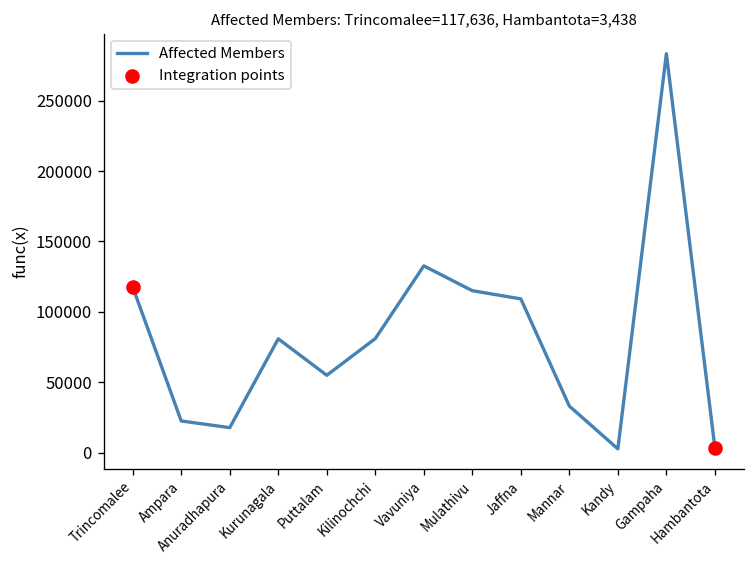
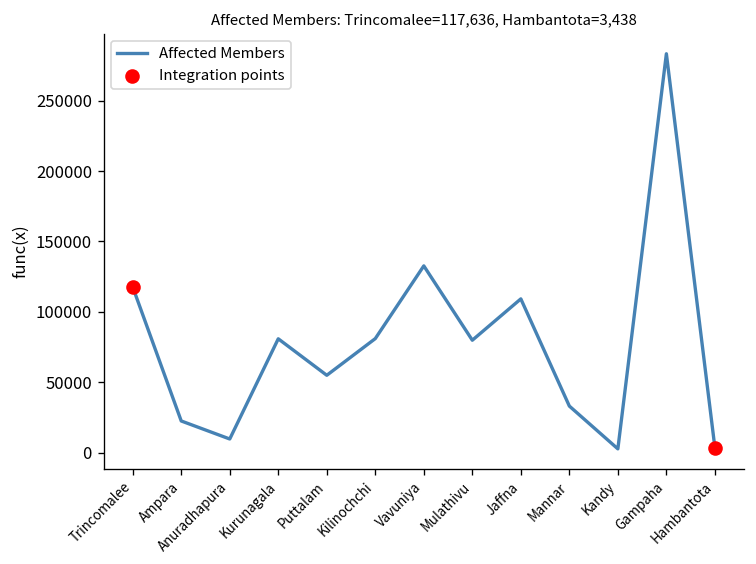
Affected Members, Anuradhapura: 18000 -> 10000
Affected Members, Mulathivu: 115000 -> 80000
